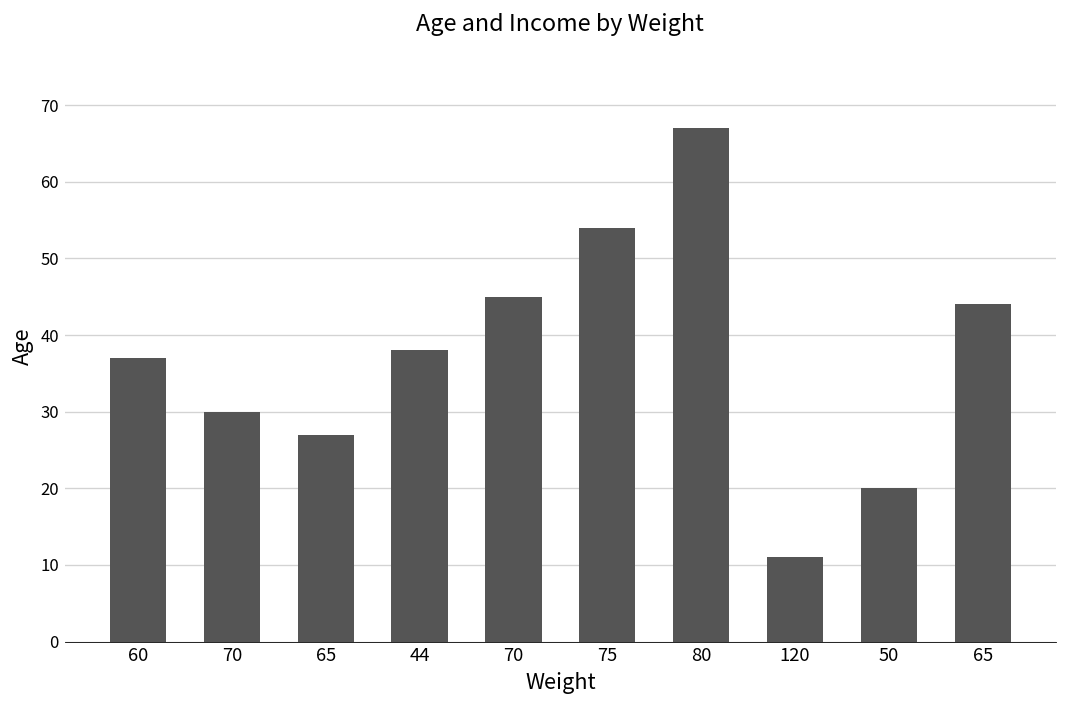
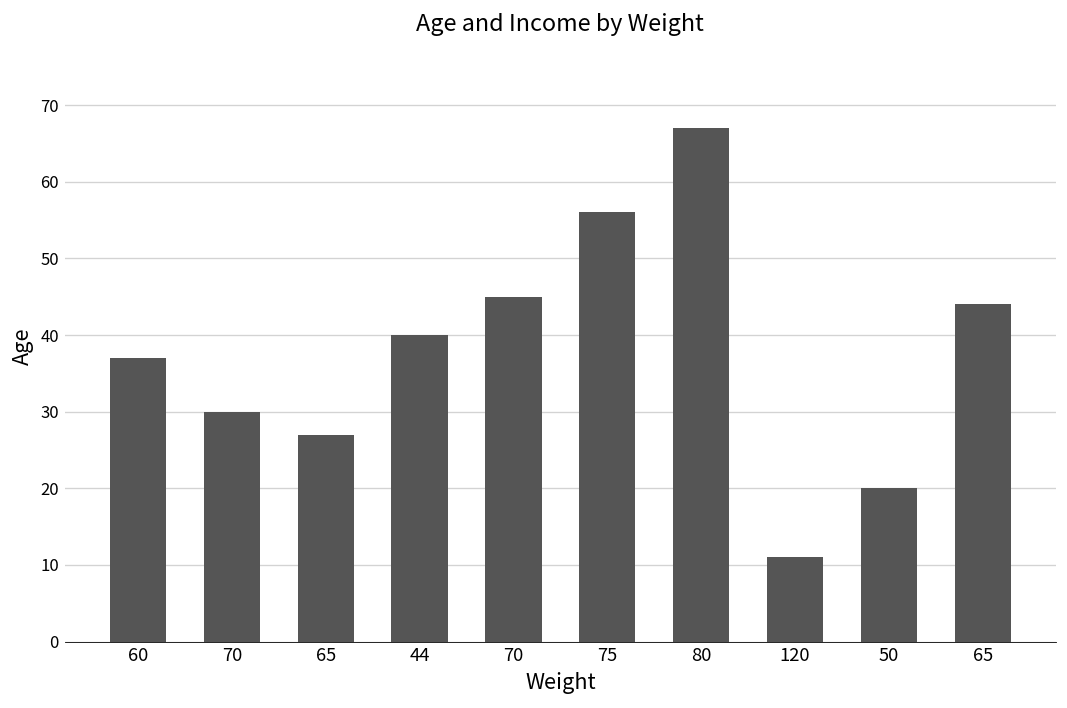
44: 38 -> 40
75: 54 -> 56
